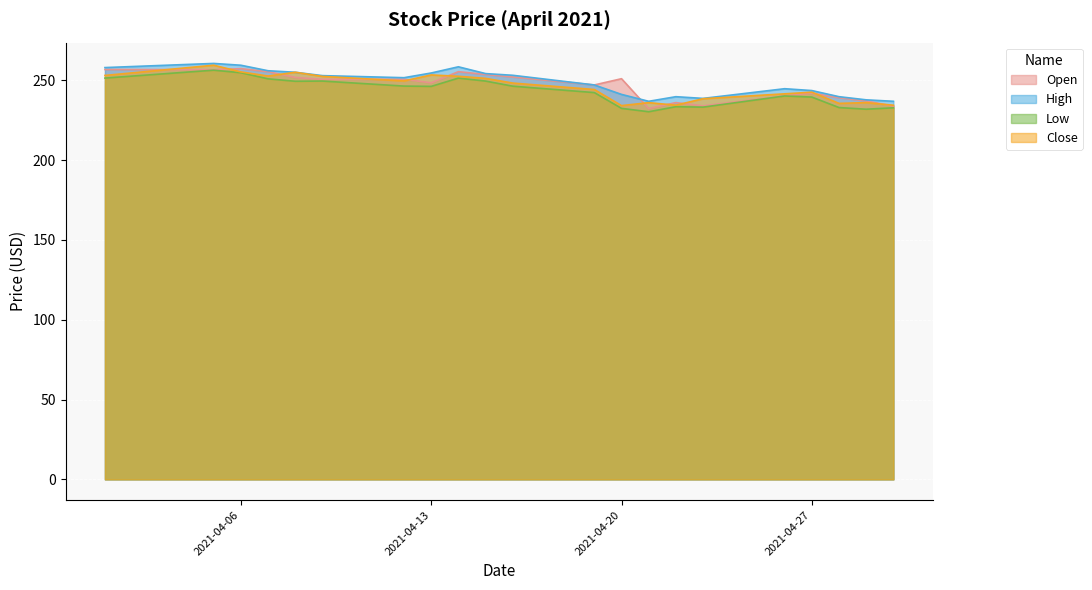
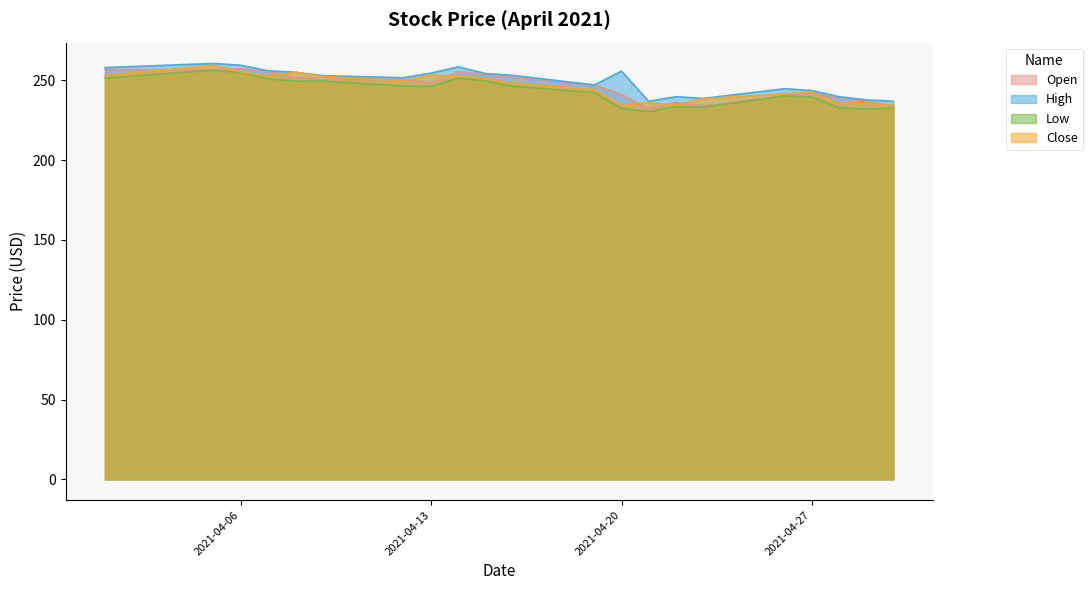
Open, 2021-04-20: 251 -> 241
High, 2021-04-20: 241 -> 256
